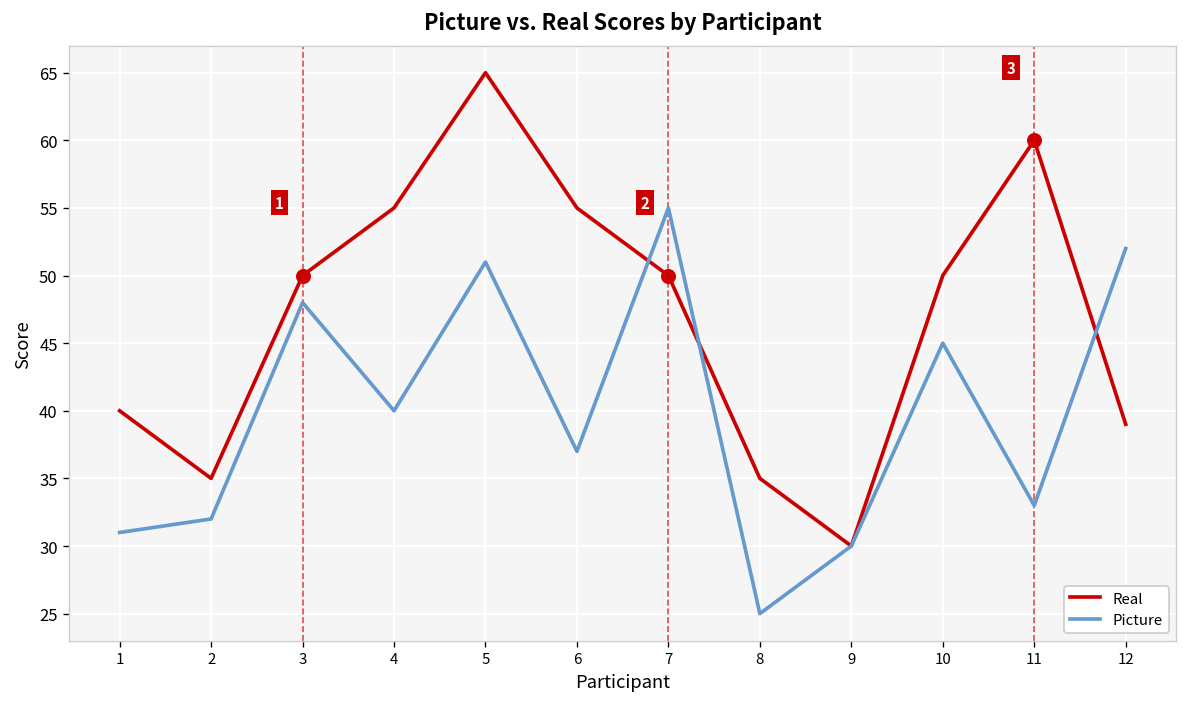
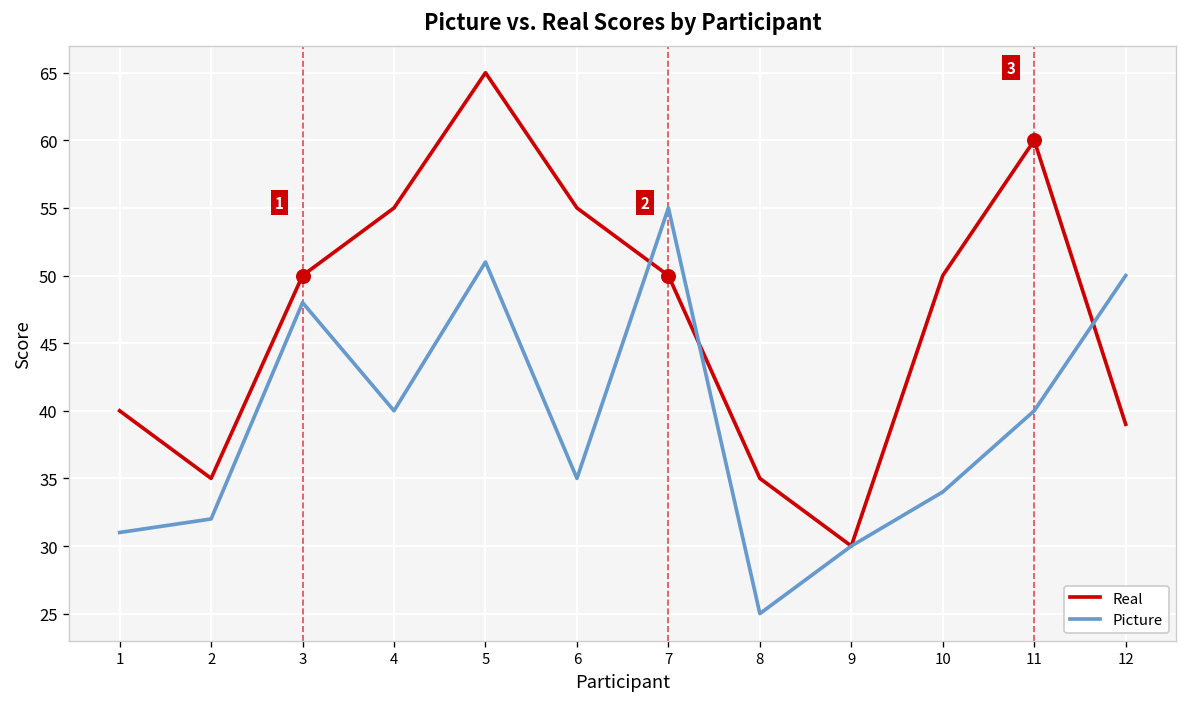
Picture, 6: 37 -> 35
Picture, 10: 45 -> 34
Picture, 11: 33 -> 40
Picture, 12: 52 -> 50
